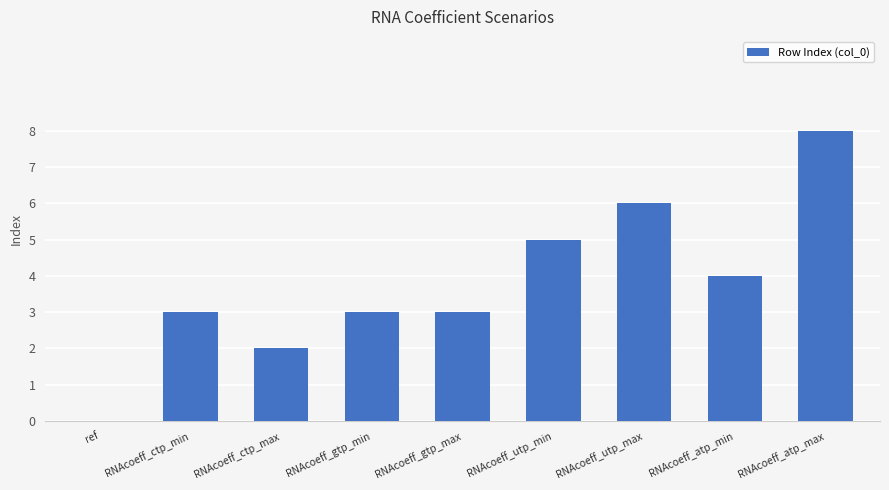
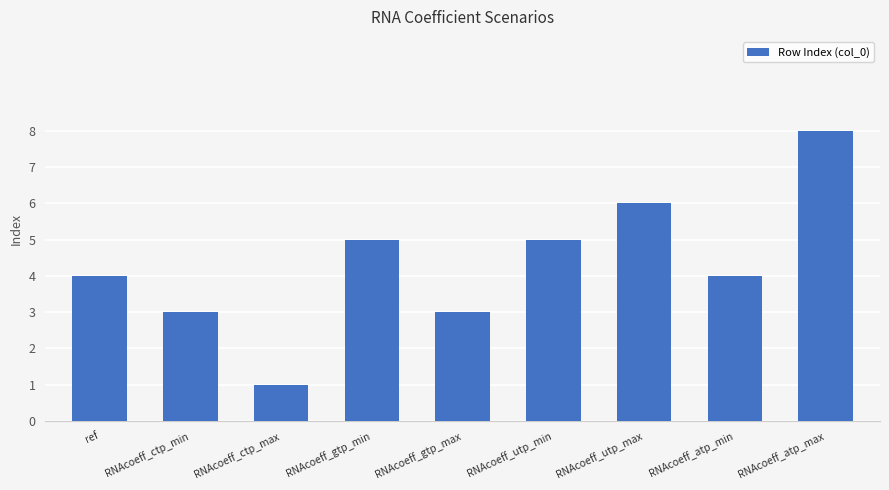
ref: 0 -> 4
RNAcoeff_ctp_max: 2 -> 1
RNAcoeff_gtp_min: 3 -> 5
